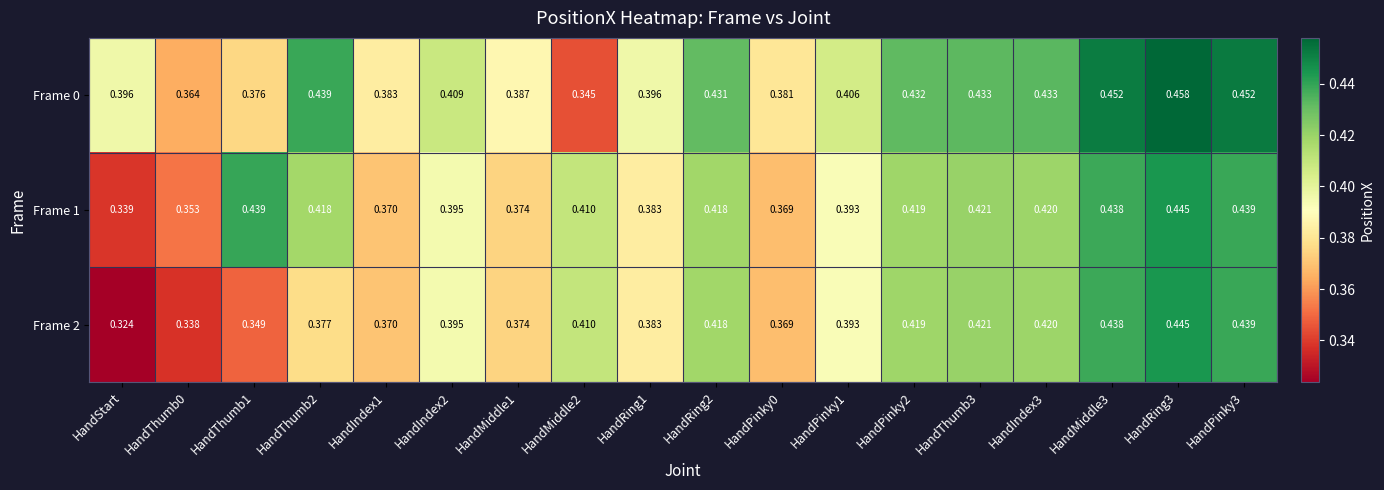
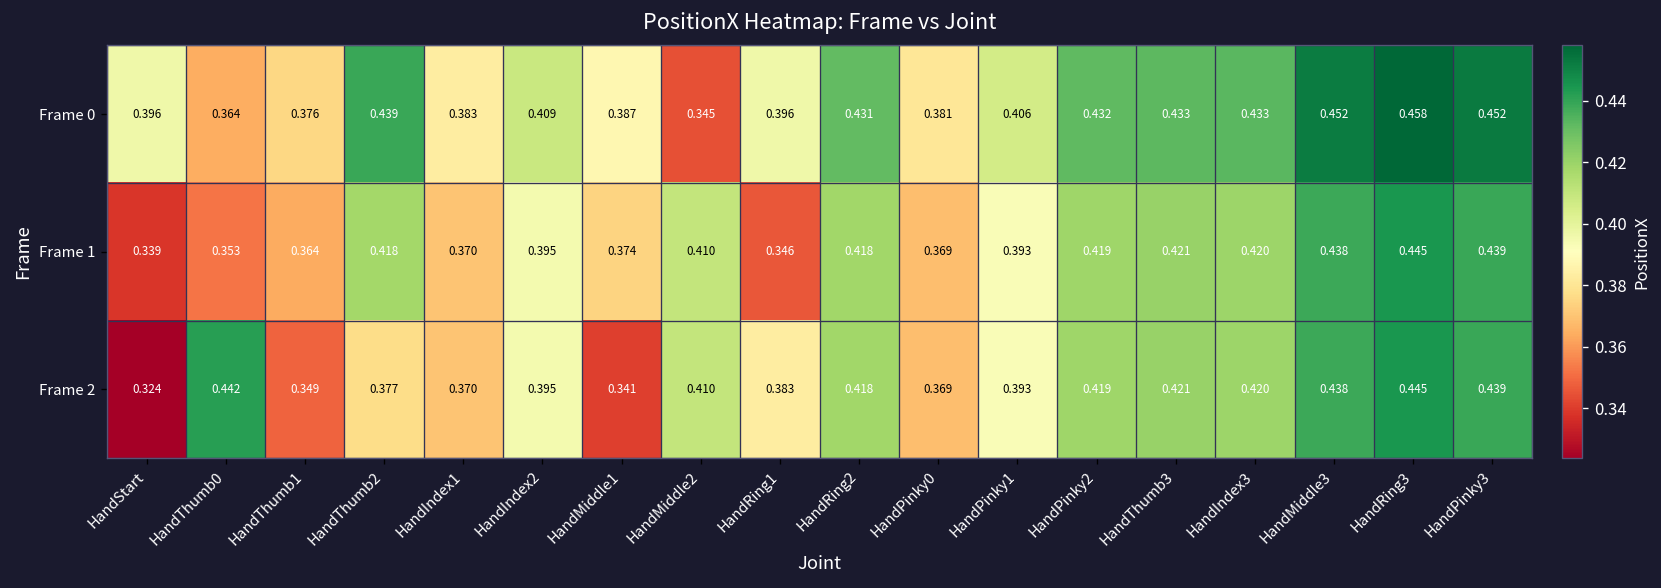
Frame 1, HandThumb1: 0.439 -> 0.364
Frame 1, HandRing1: 0.383 -> 0.346
Frame 2, HandThumb0: 0.338 -> 0.442
Frame 2, HandMiddle1: 0.374 -> 0.341
